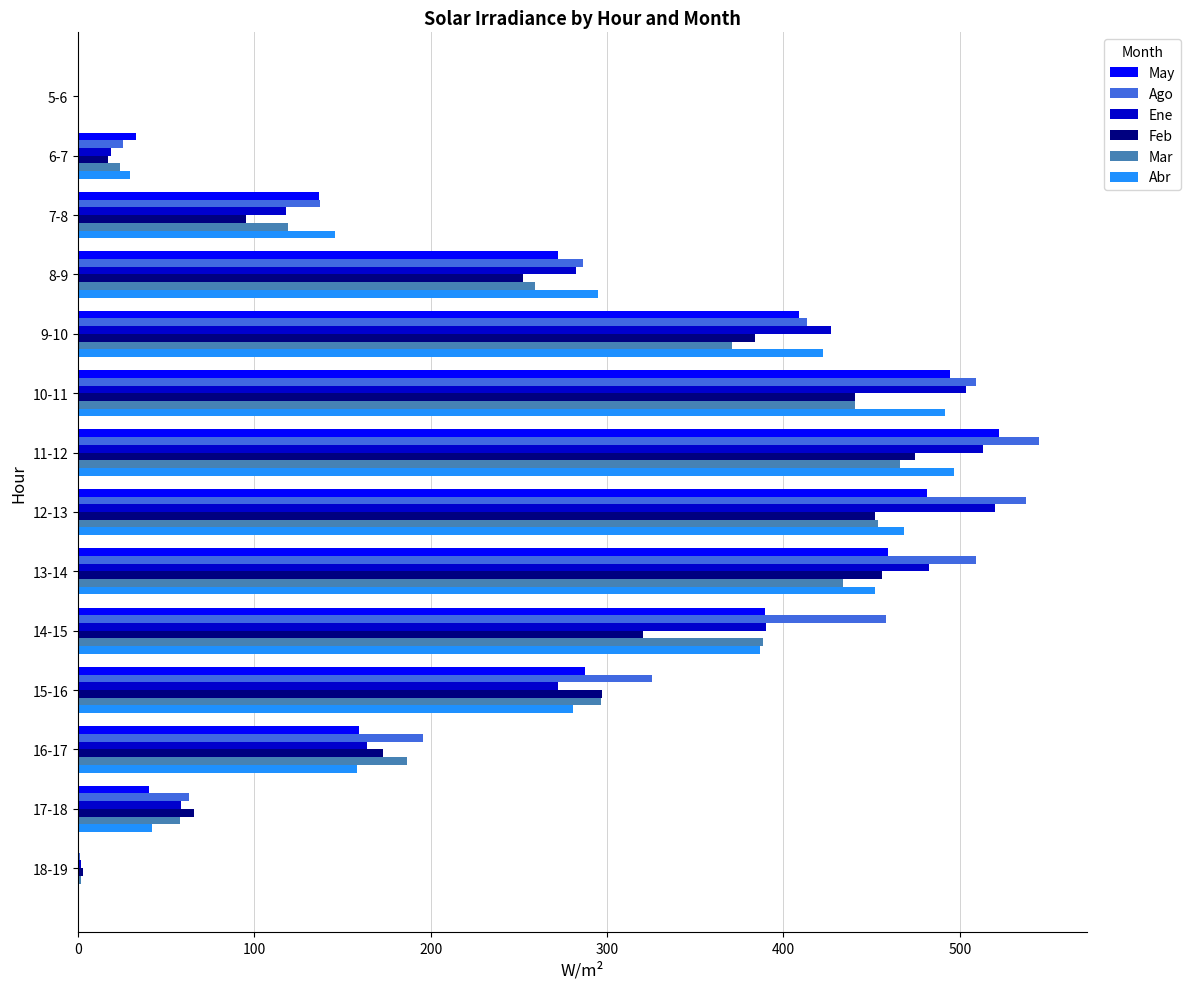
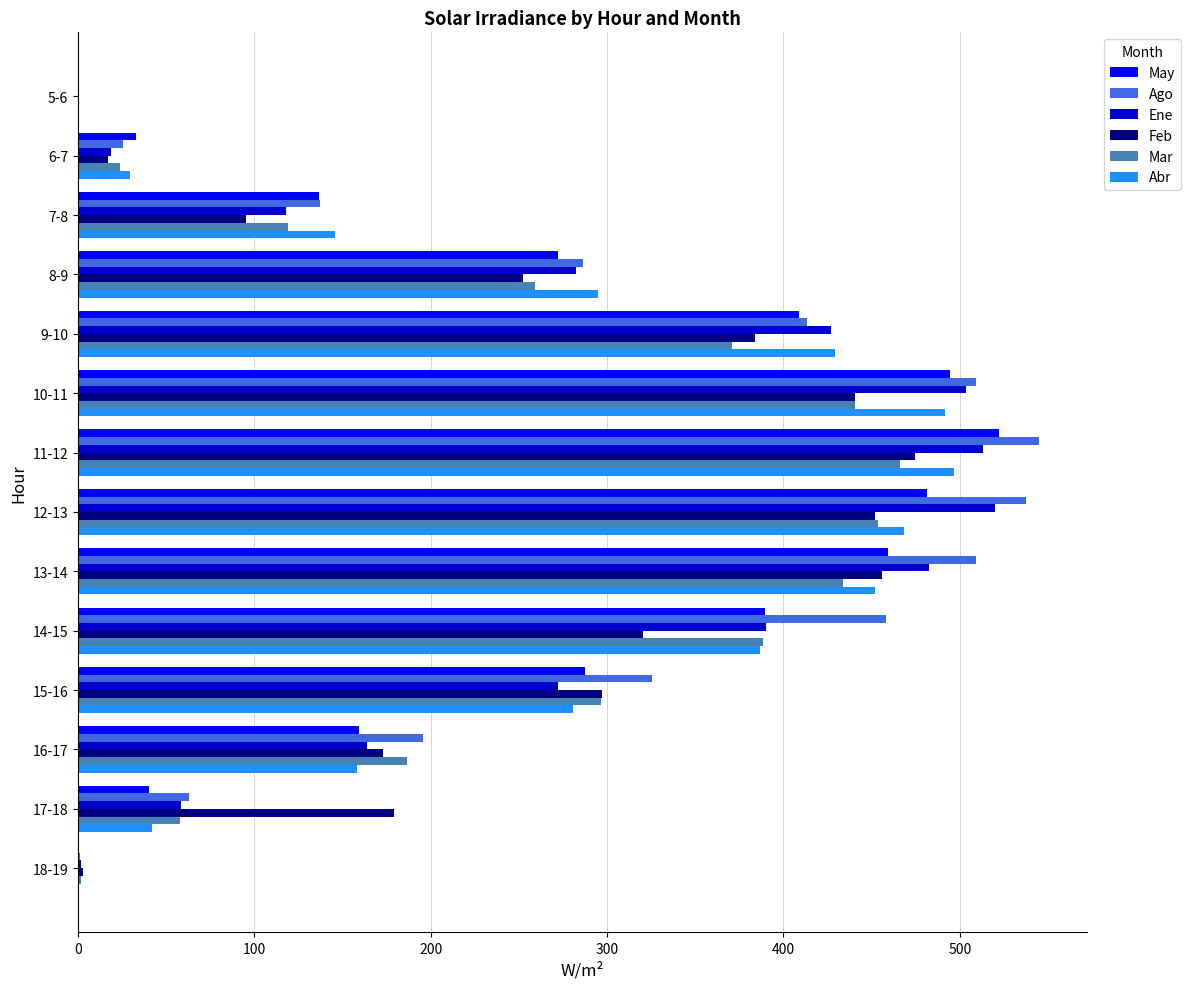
Abr, 9-10: 423 -> 429
Feb, 17-18: 66 -> 179
